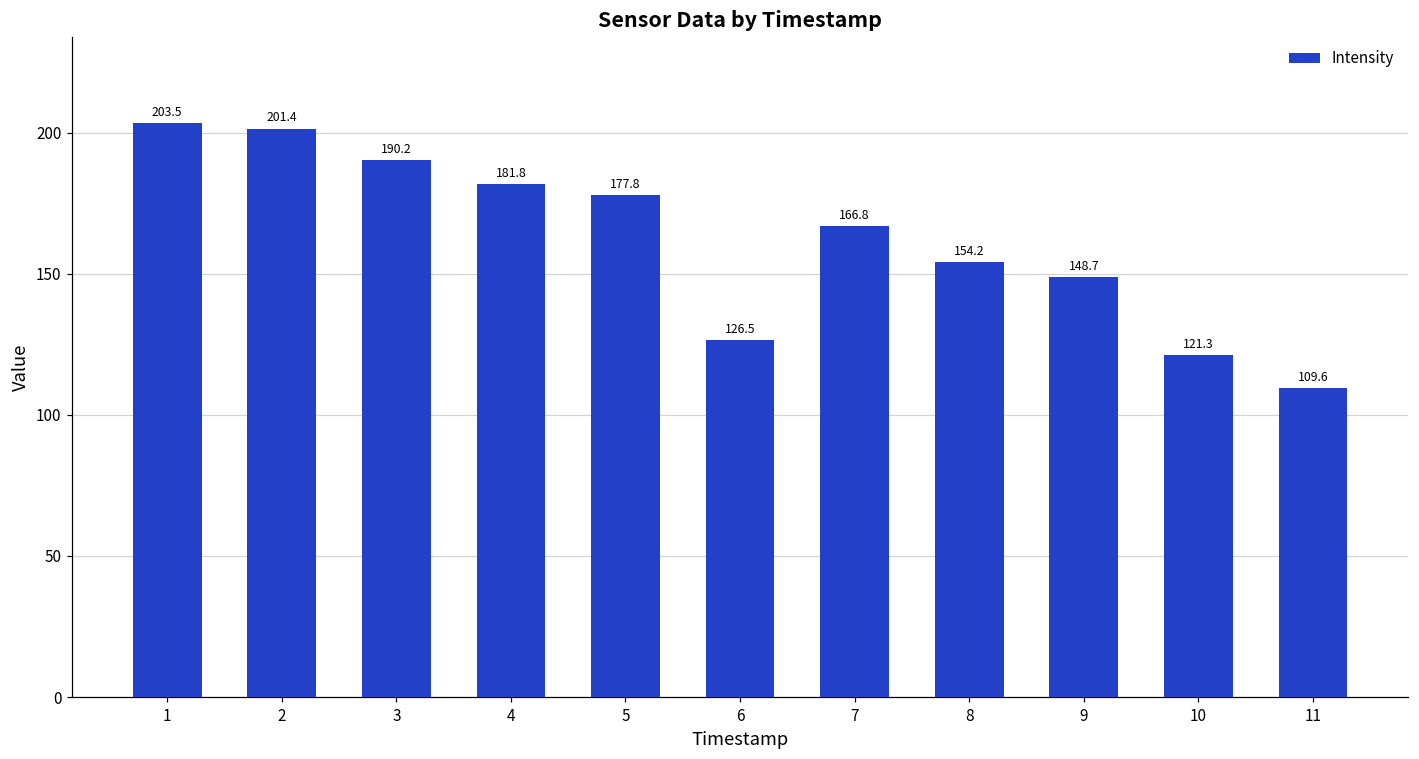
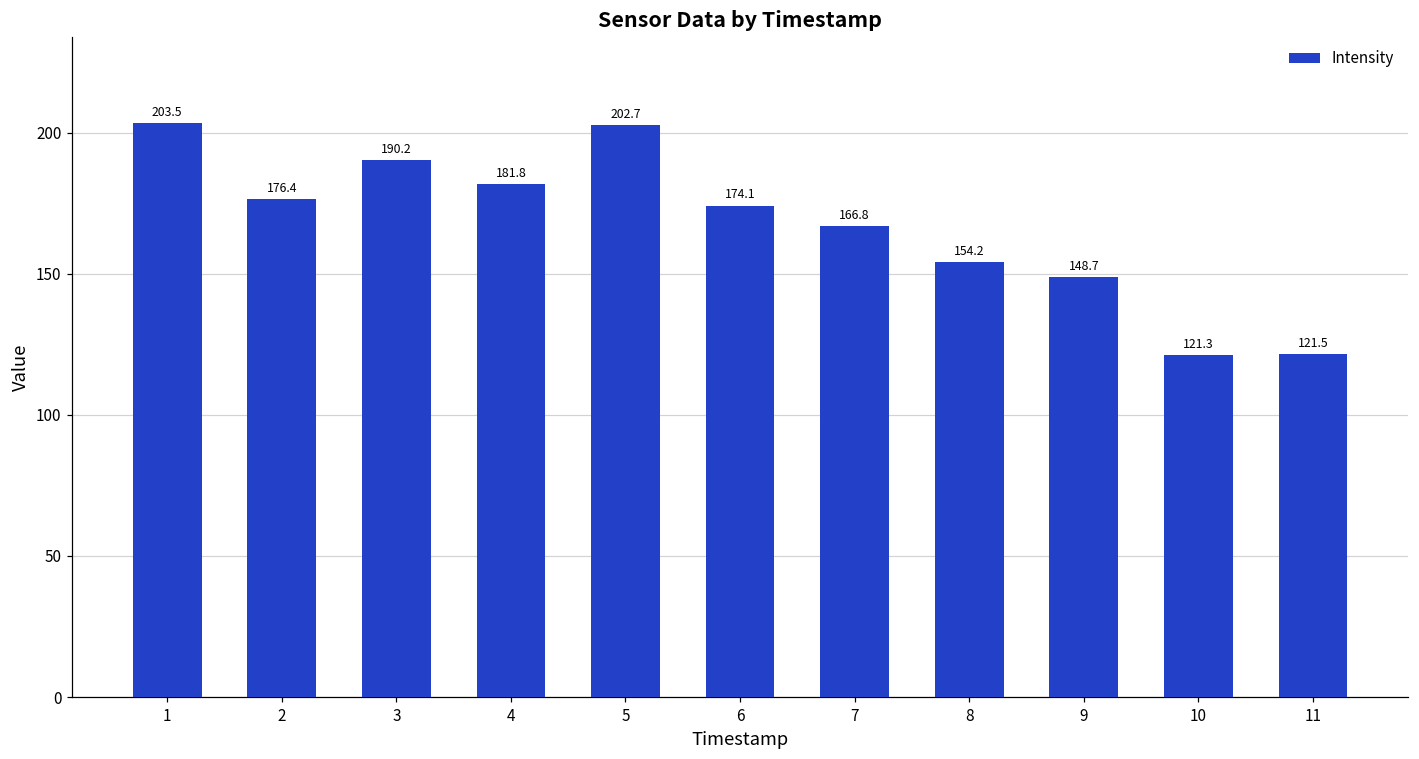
2: 201.4 -> 176.4
5: 177.8 -> 202.7
6: 126.5 -> 174.1
11: 109.6 -> 121.5
